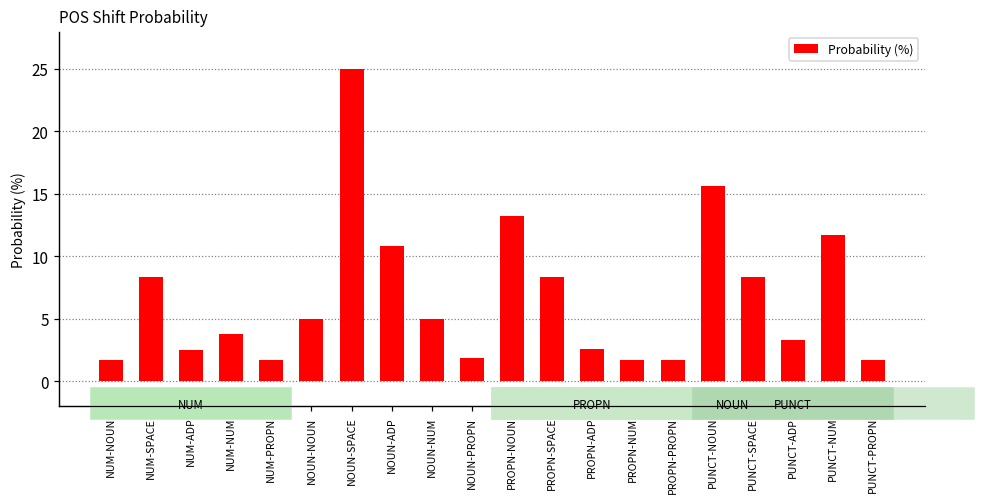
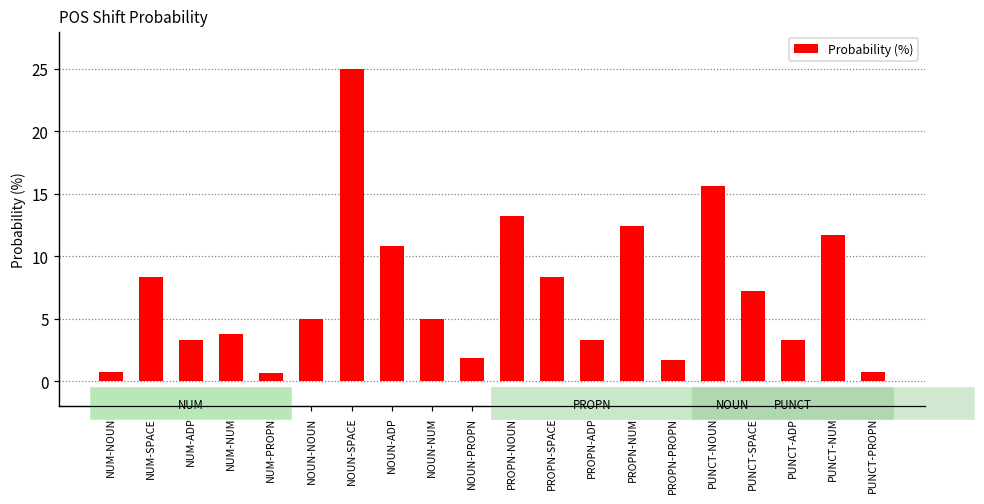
NUM-NOUN: 1.7 -> 0.7
NUM-ADP: 2.5 -> 3.3
NUM-PROPN: 1.7 -> 0.7
PROPN-ADP: 2.6 -> 3.3
PROPN-NUM: 1.7 -> 12.4
PUNCT-SPACE: 8.3 -> 7.2
PUNCT-PROPN: 1.7 -> 0.8
